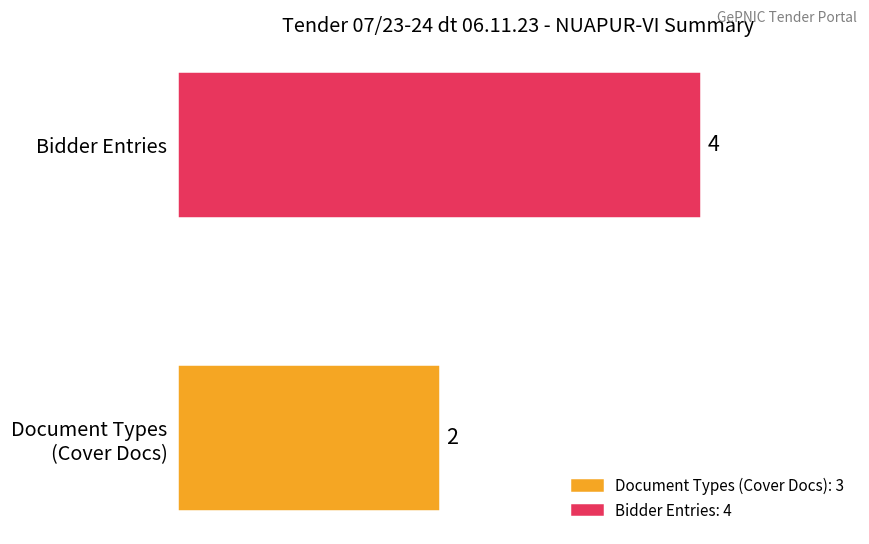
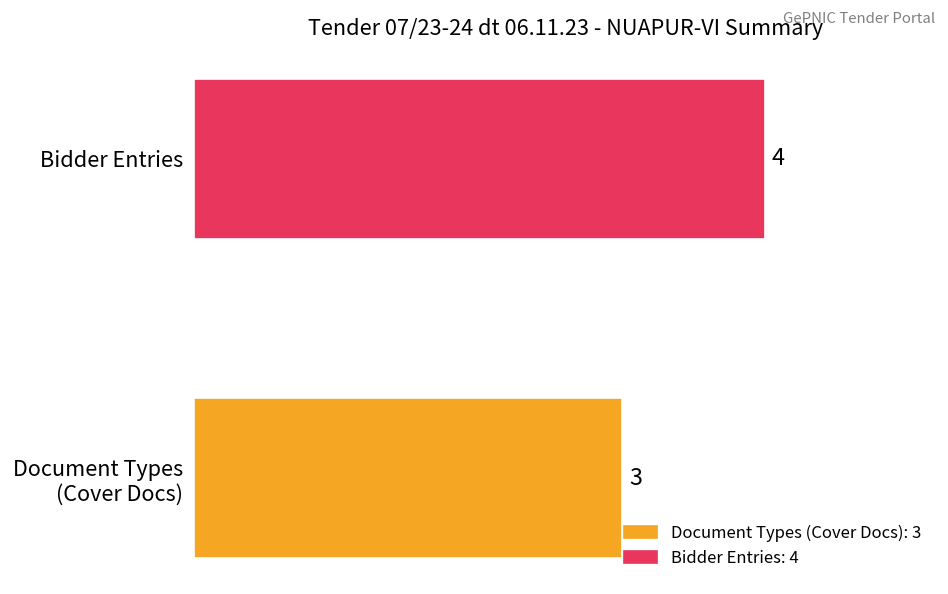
Document Types (Cover Docs): 2 -> 3
